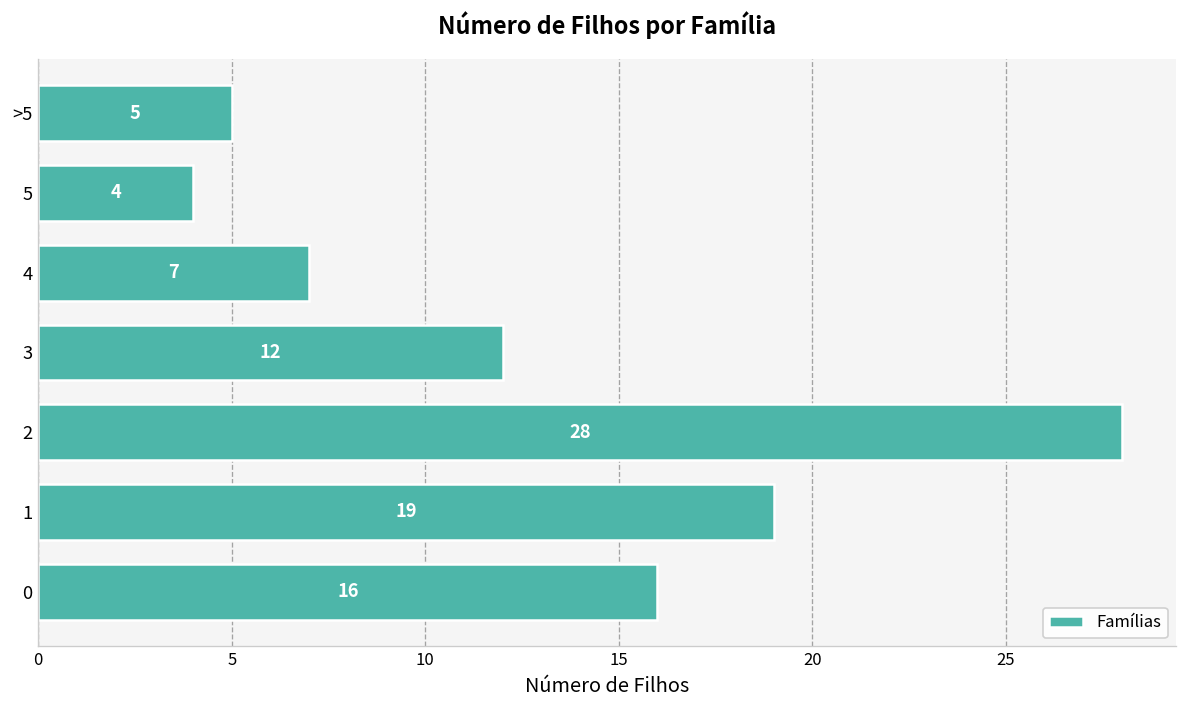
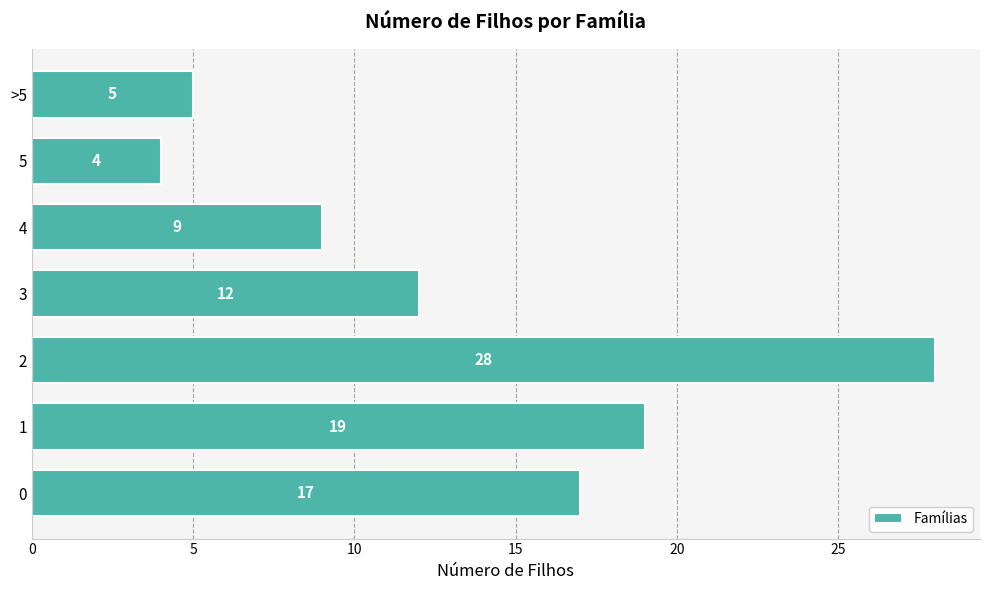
4: 7 -> 9
0: 16 -> 17
